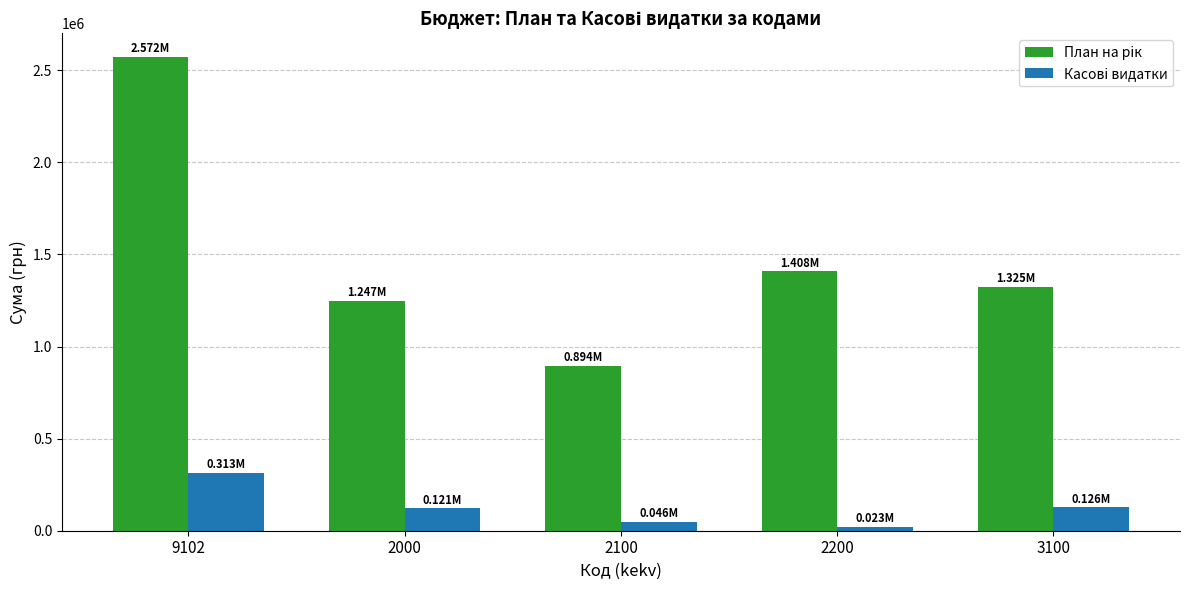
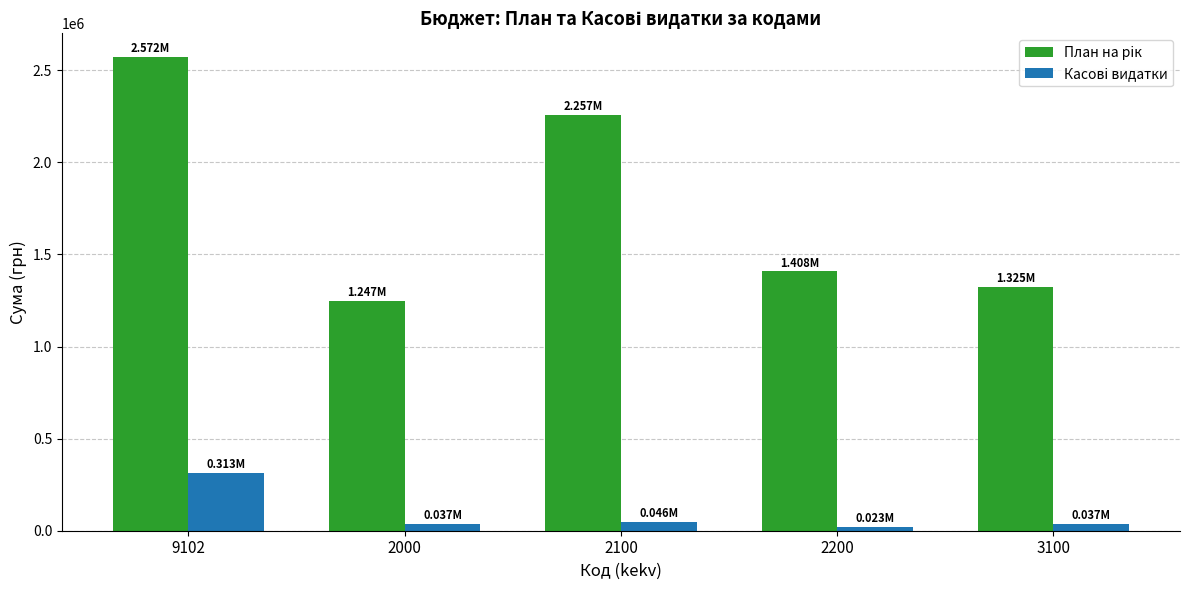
Касові видатки, 2000: 0.121M -> 0.037M
План на рік, 2100: 0.894M -> 2.257M
Касові видатки, 3100: 0.126M -> 0.037M
